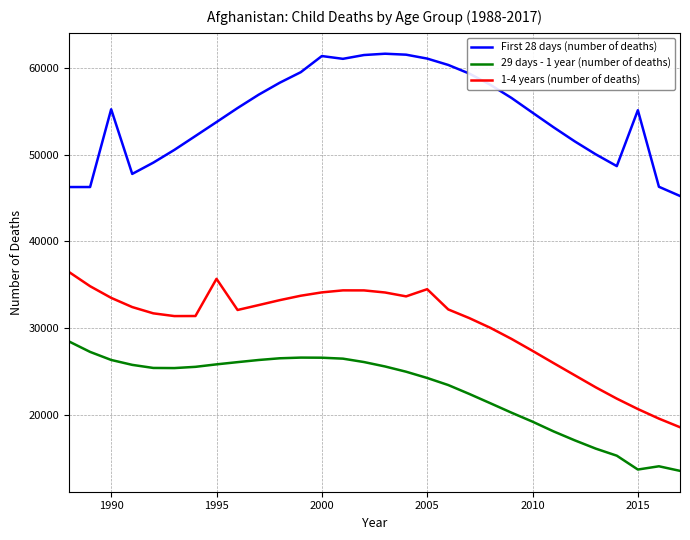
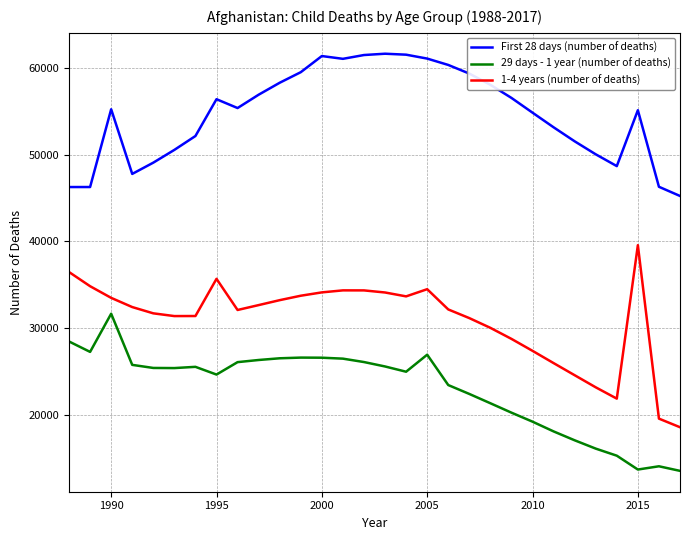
29 days - 1 year (number of deaths), 1990: 26000 -> 32000
First 28 days (number of deaths), 1995: 54000 -> 56000
29 days - 1 year (number of deaths), 1995: 26000 -> 25000
29 days - 1 year (number of deaths), 2005: 24000 -> 27000
1-4 years (number of deaths), 2015: 21000 -> 40000
